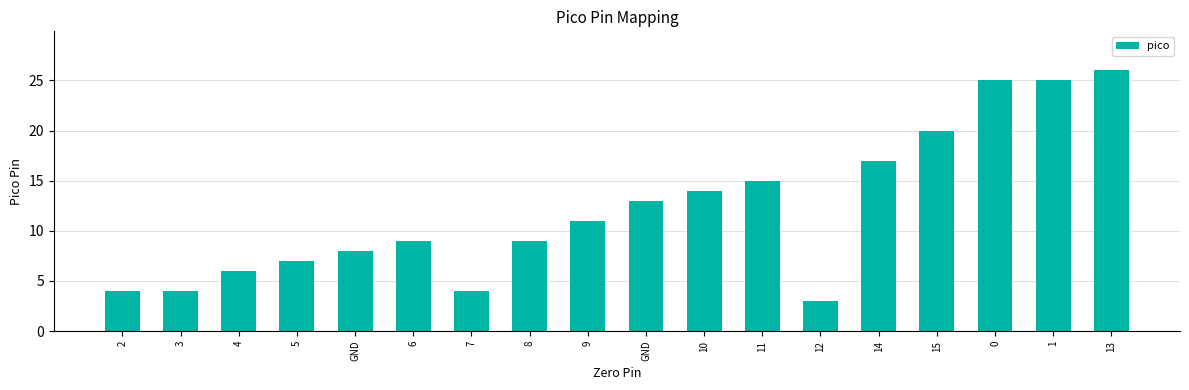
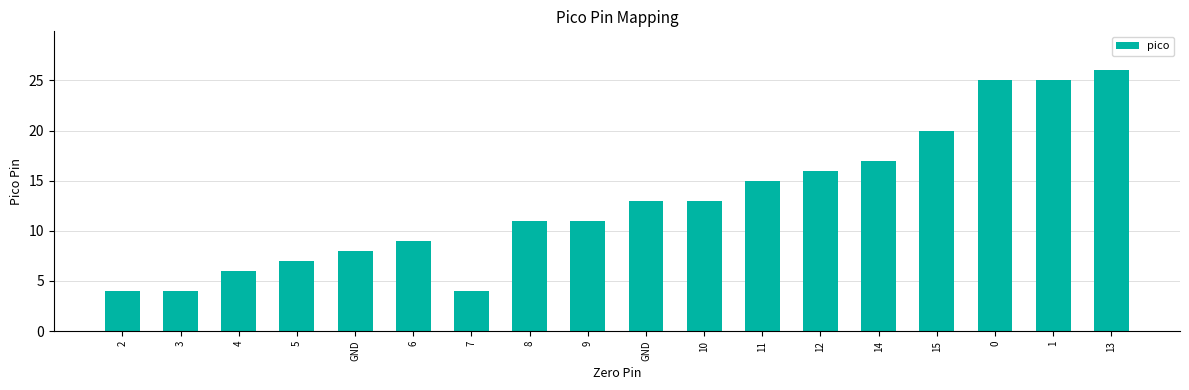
8: 9 -> 11
10: 14 -> 13
12: 3 -> 16
